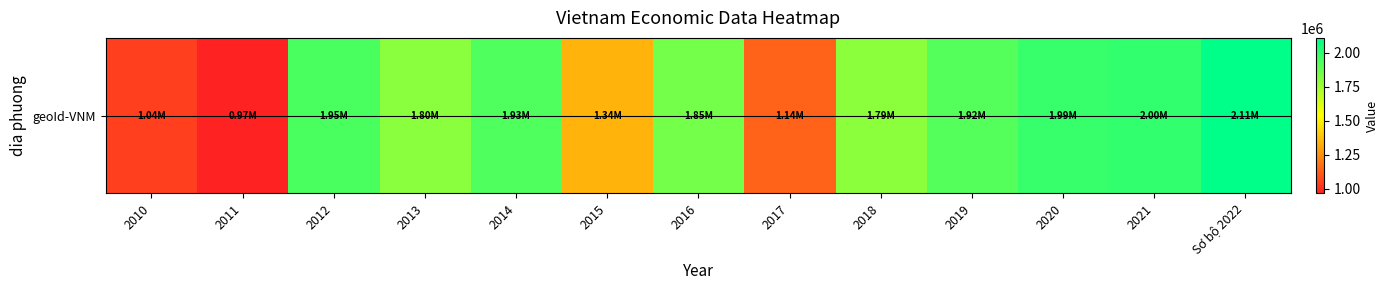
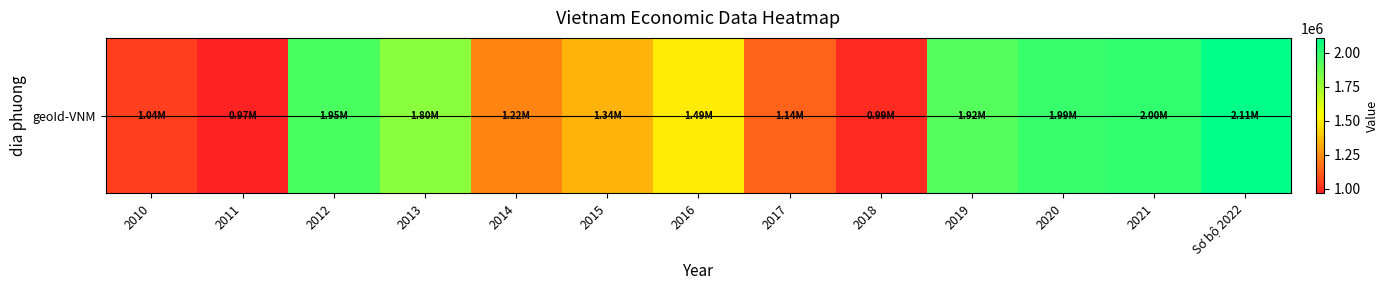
geoId-VNM, 2014: 1.93M -> 1.22M
geoId-VNM, 2016: 1.85M -> 1.49M
geoId-VNM, 2018: 1.79M -> 0.99M
